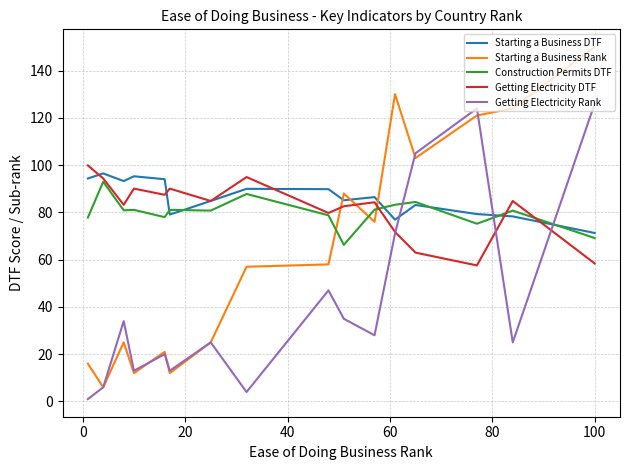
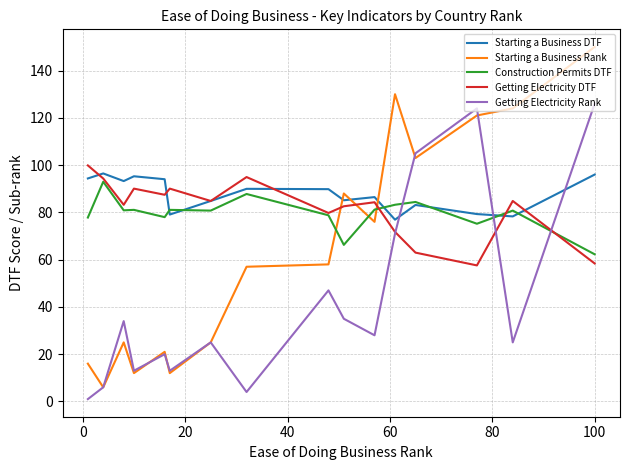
Starting a Business DTF, 100: 71 -> 96
Construction Permits DTF, 100: 69 -> 62
